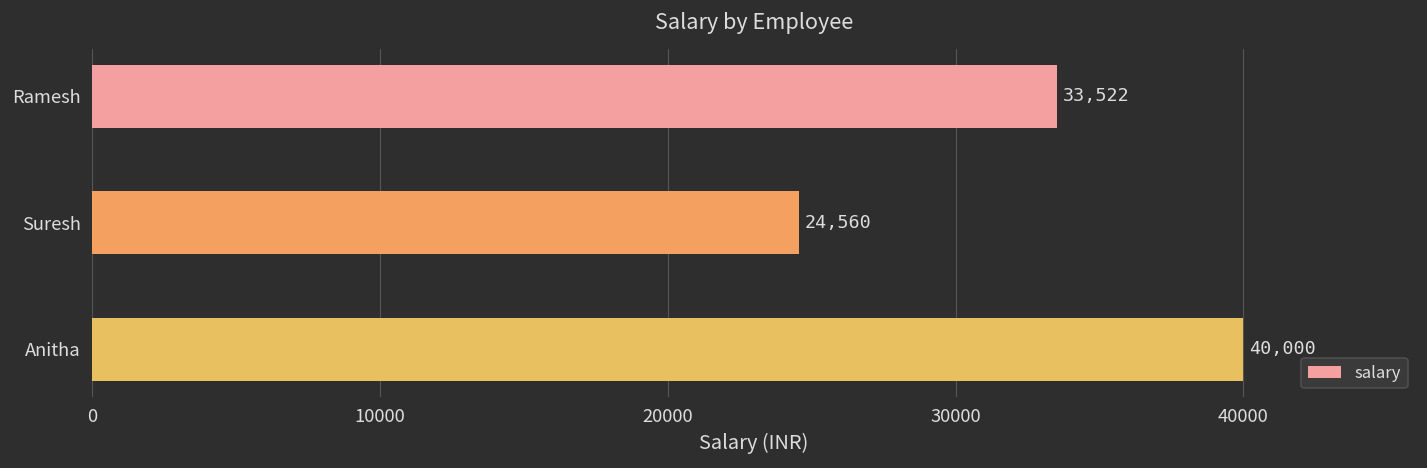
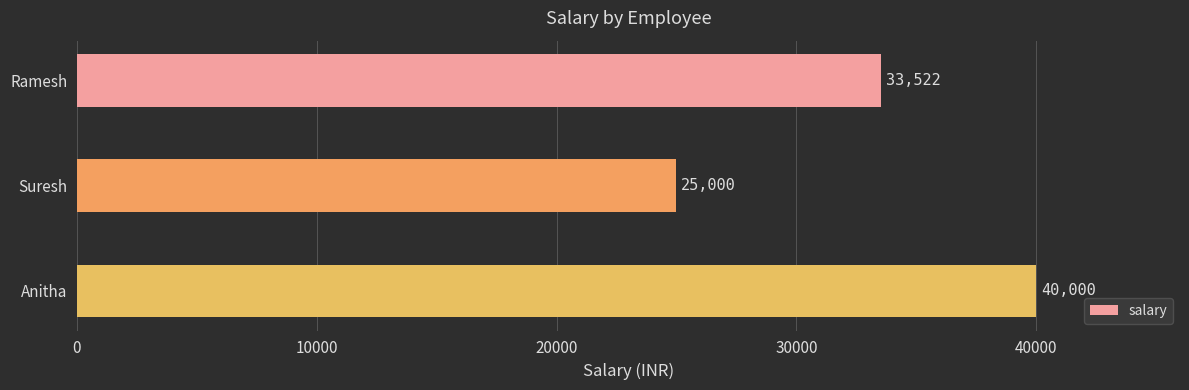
Suresh: 24,560 -> 25,000
